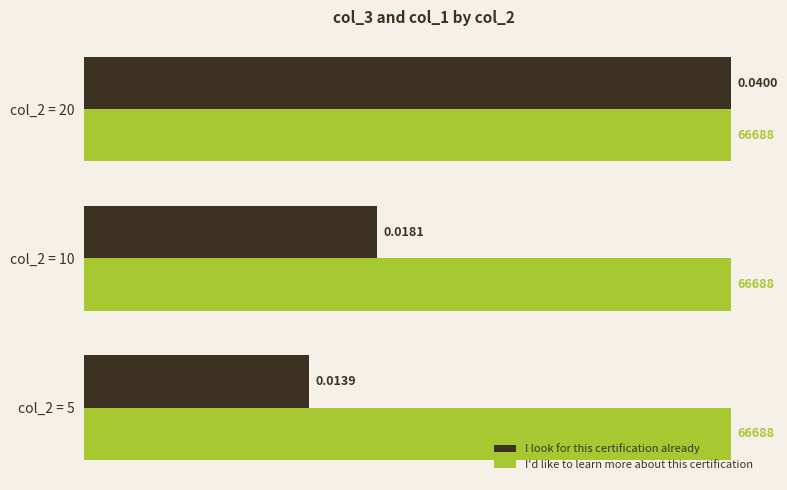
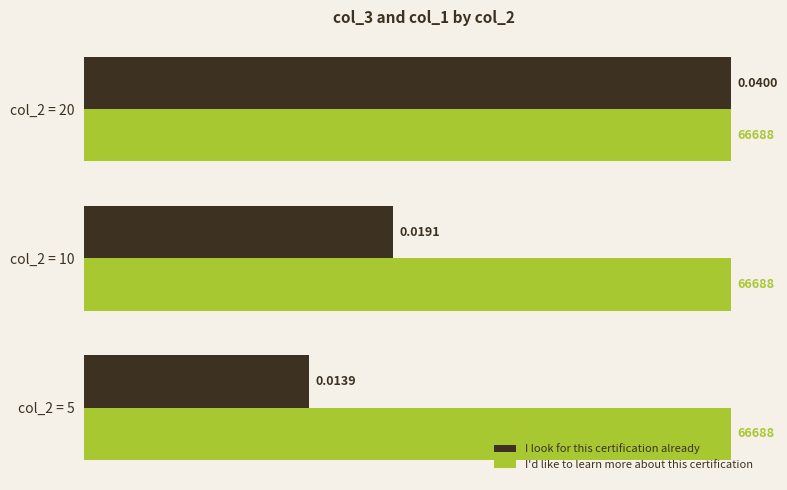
I look for this certification already, col_2 = 10: 0.0181 -> 0.0191
